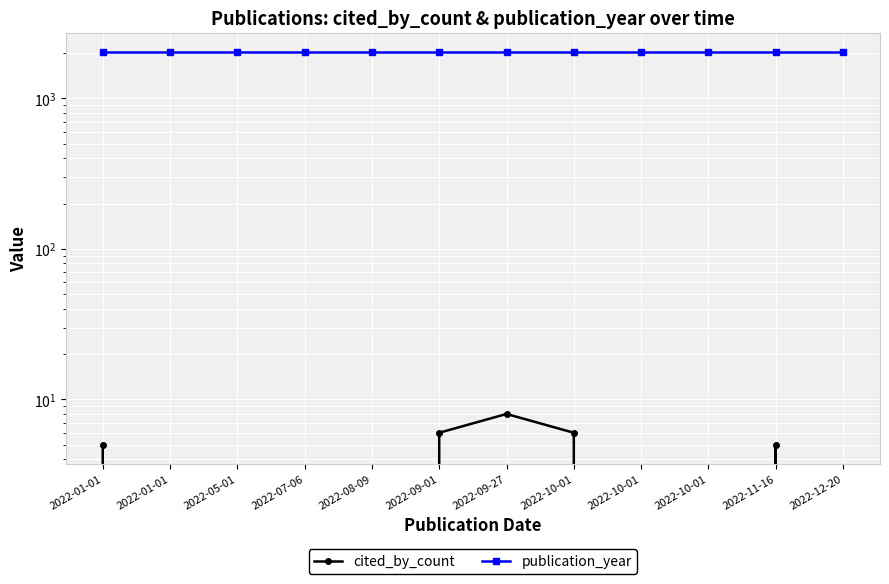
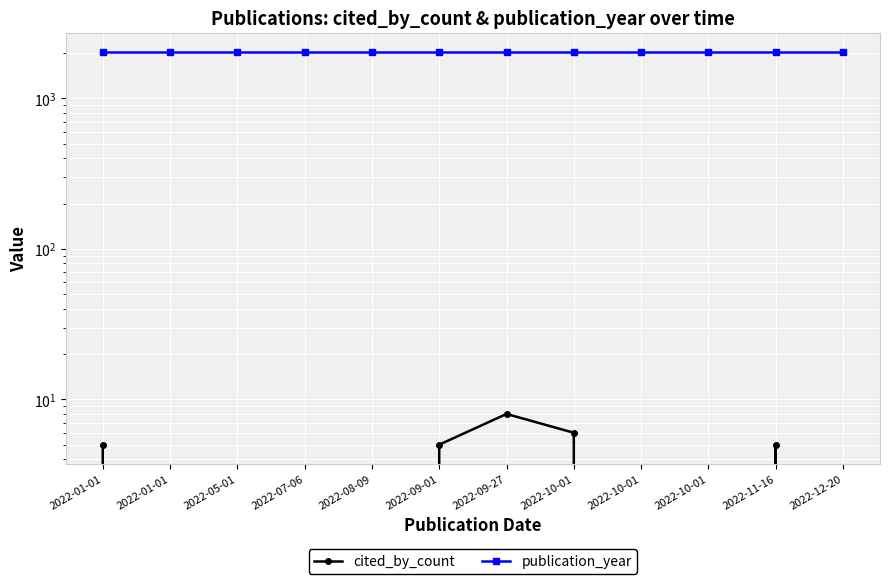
cited_by_count, 2022-09-01: 6 -> 5
